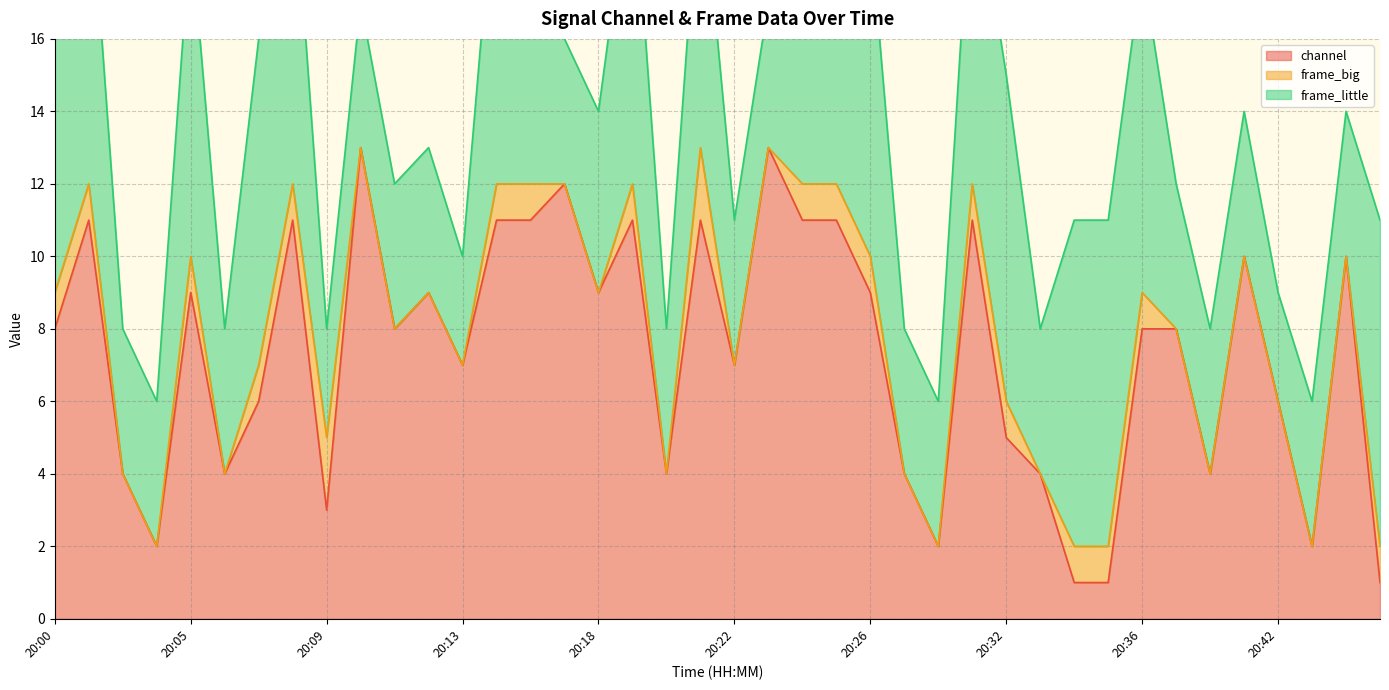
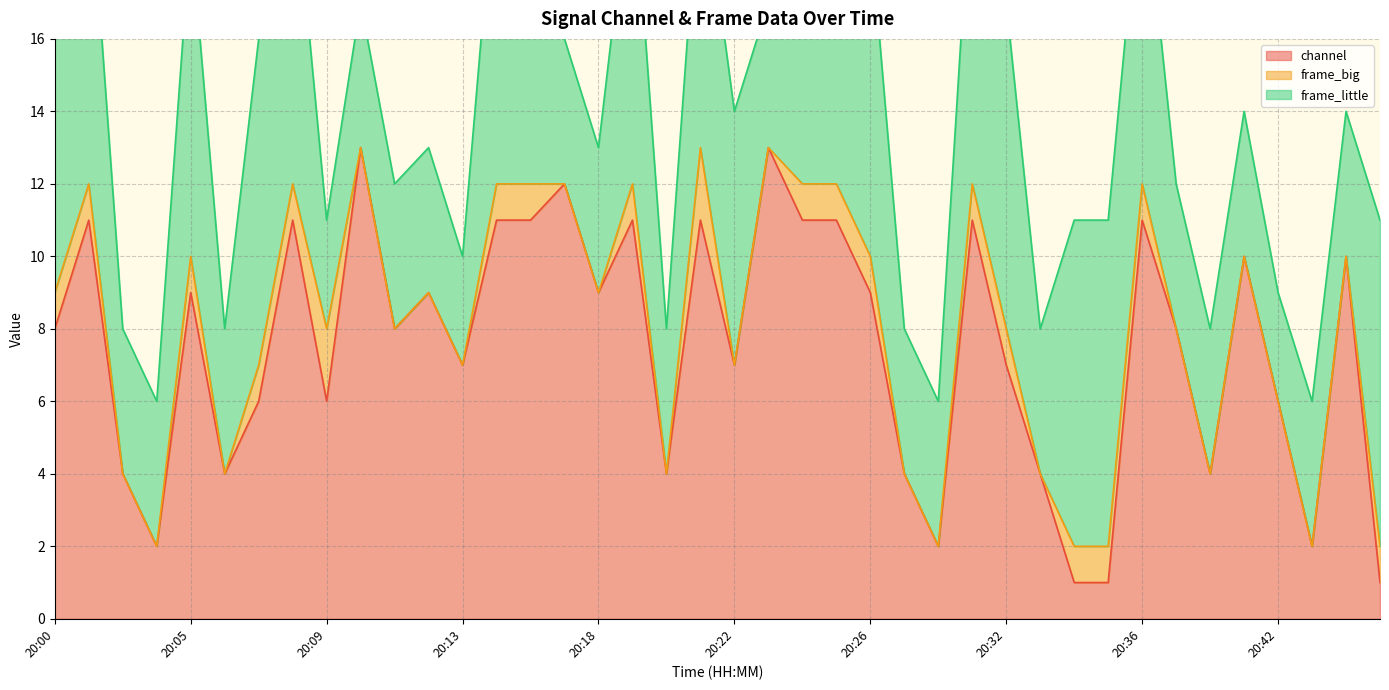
channel, 20:09: 3 -> 6
frame_little, 20:18: 5 -> 4
frame_little, 20:22: 4 -> 7
channel, 20:32: 5 -> 7
channel, 20:36: 8 -> 11
